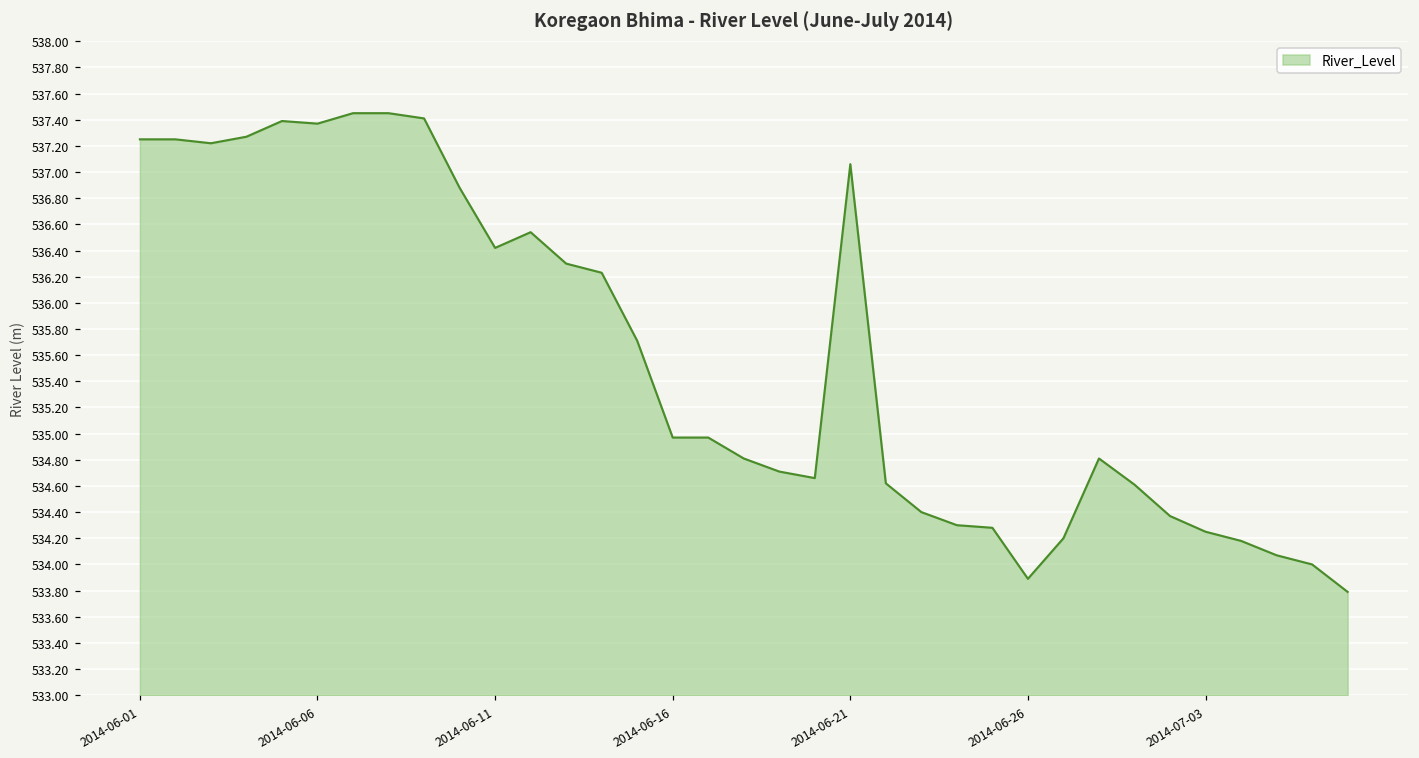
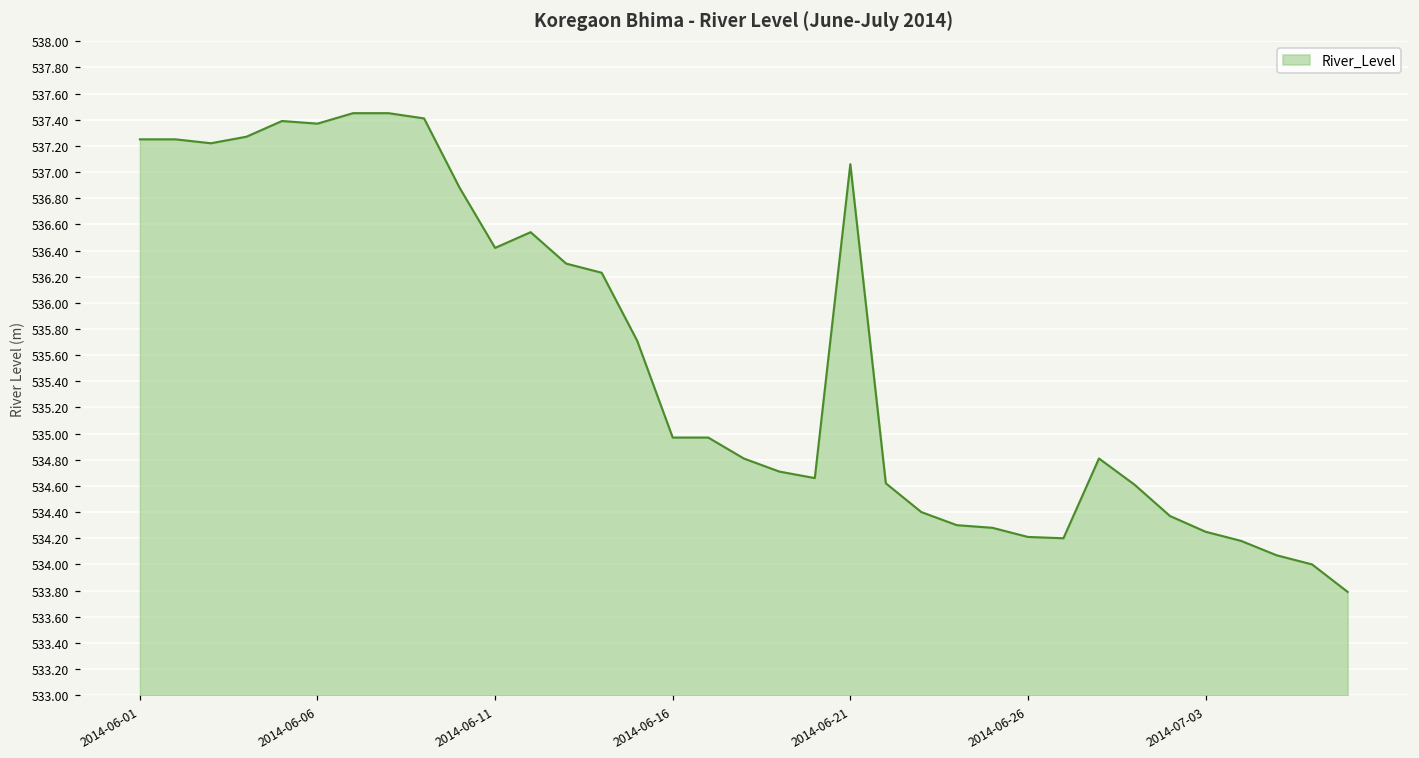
2014-06-26: 533.89 -> 534.21
